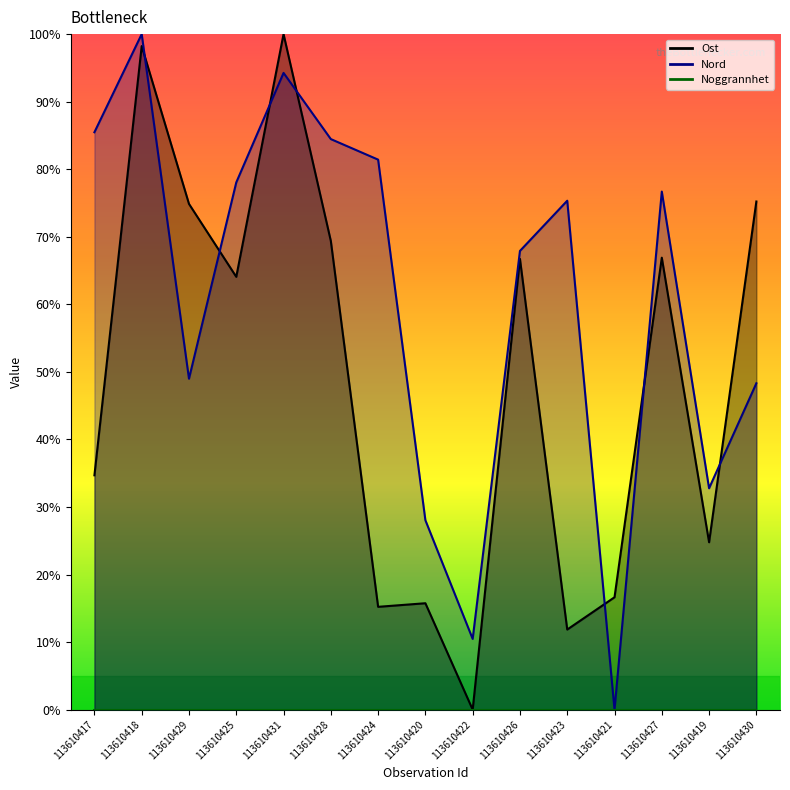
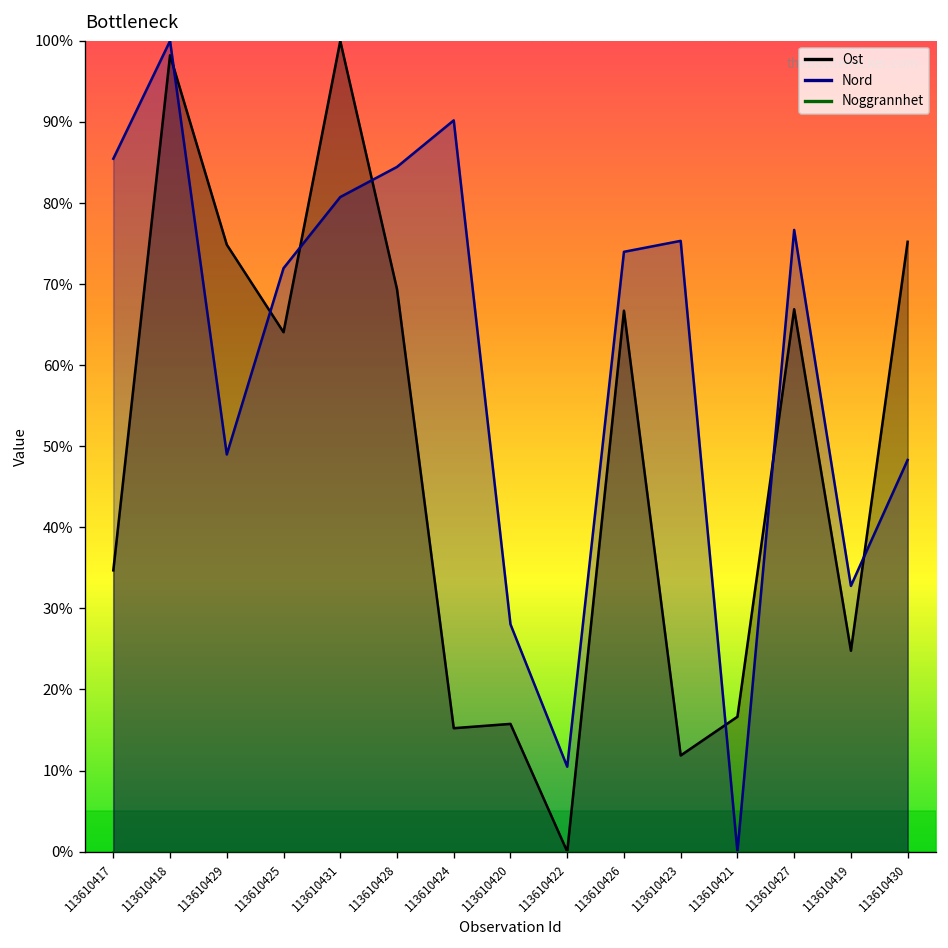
Nord, 113610425: 78% -> 72%
Nord, 113610431: 94% -> 81%
Nord, 113610424: 81% -> 90%
Nord, 113610426: 68% -> 74%
